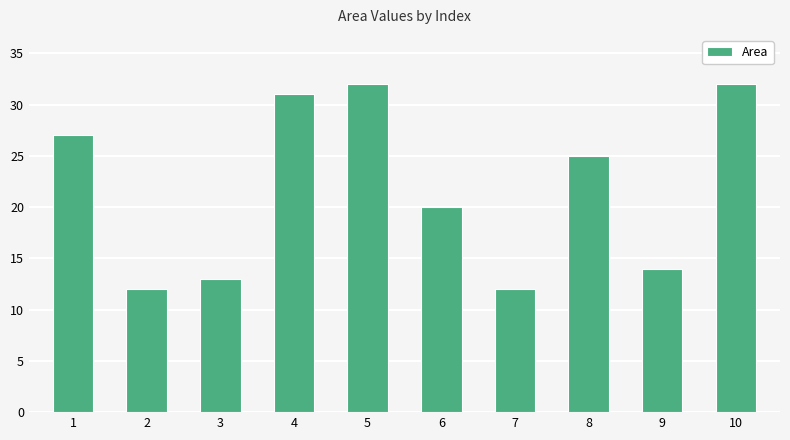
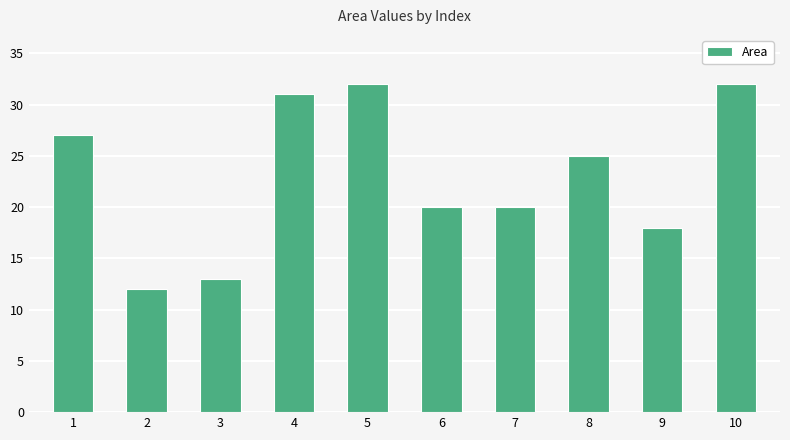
7: 12 -> 20
9: 14 -> 18
